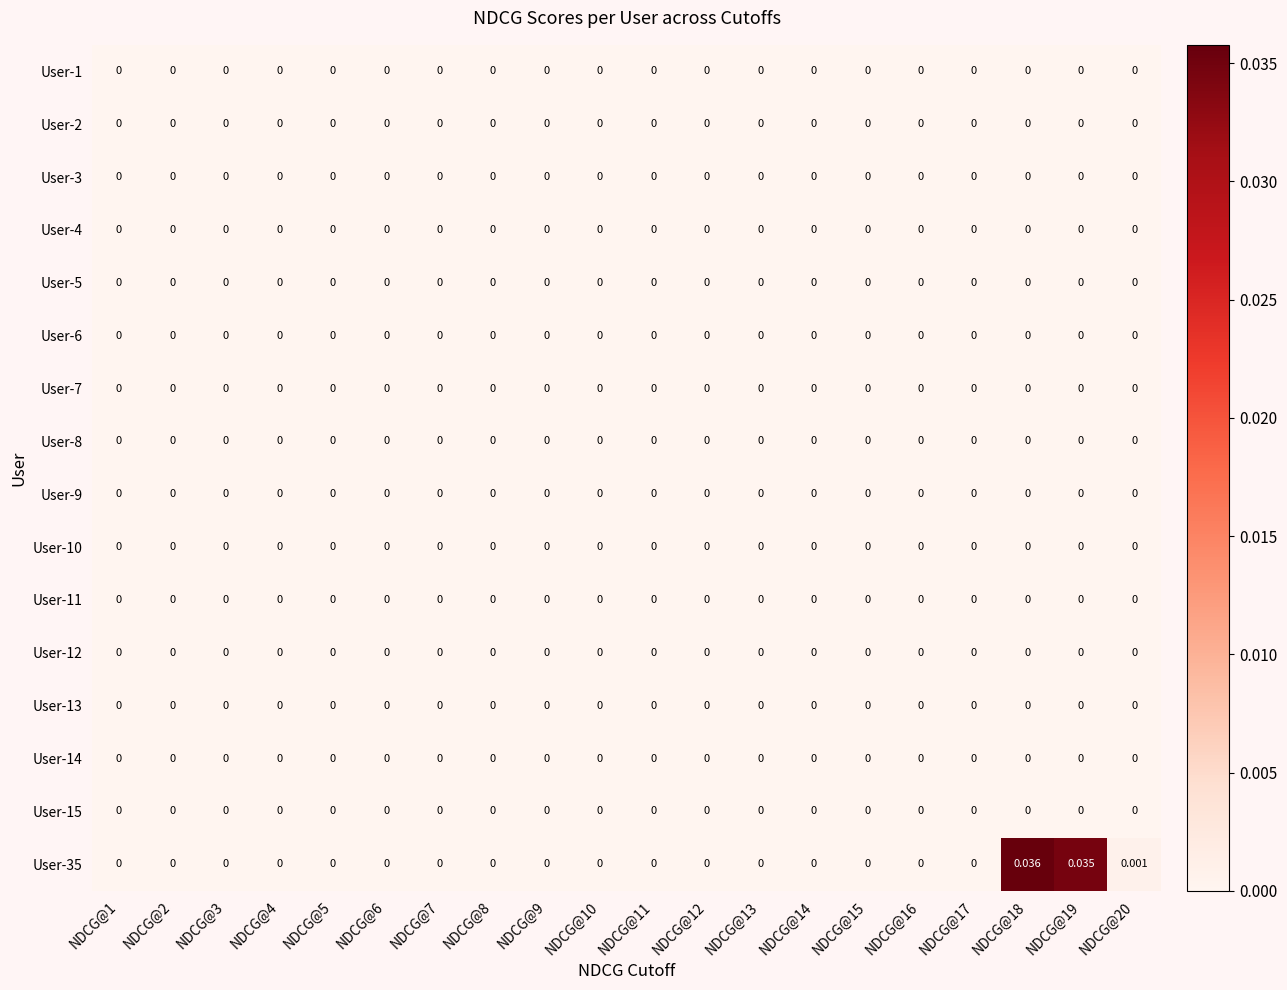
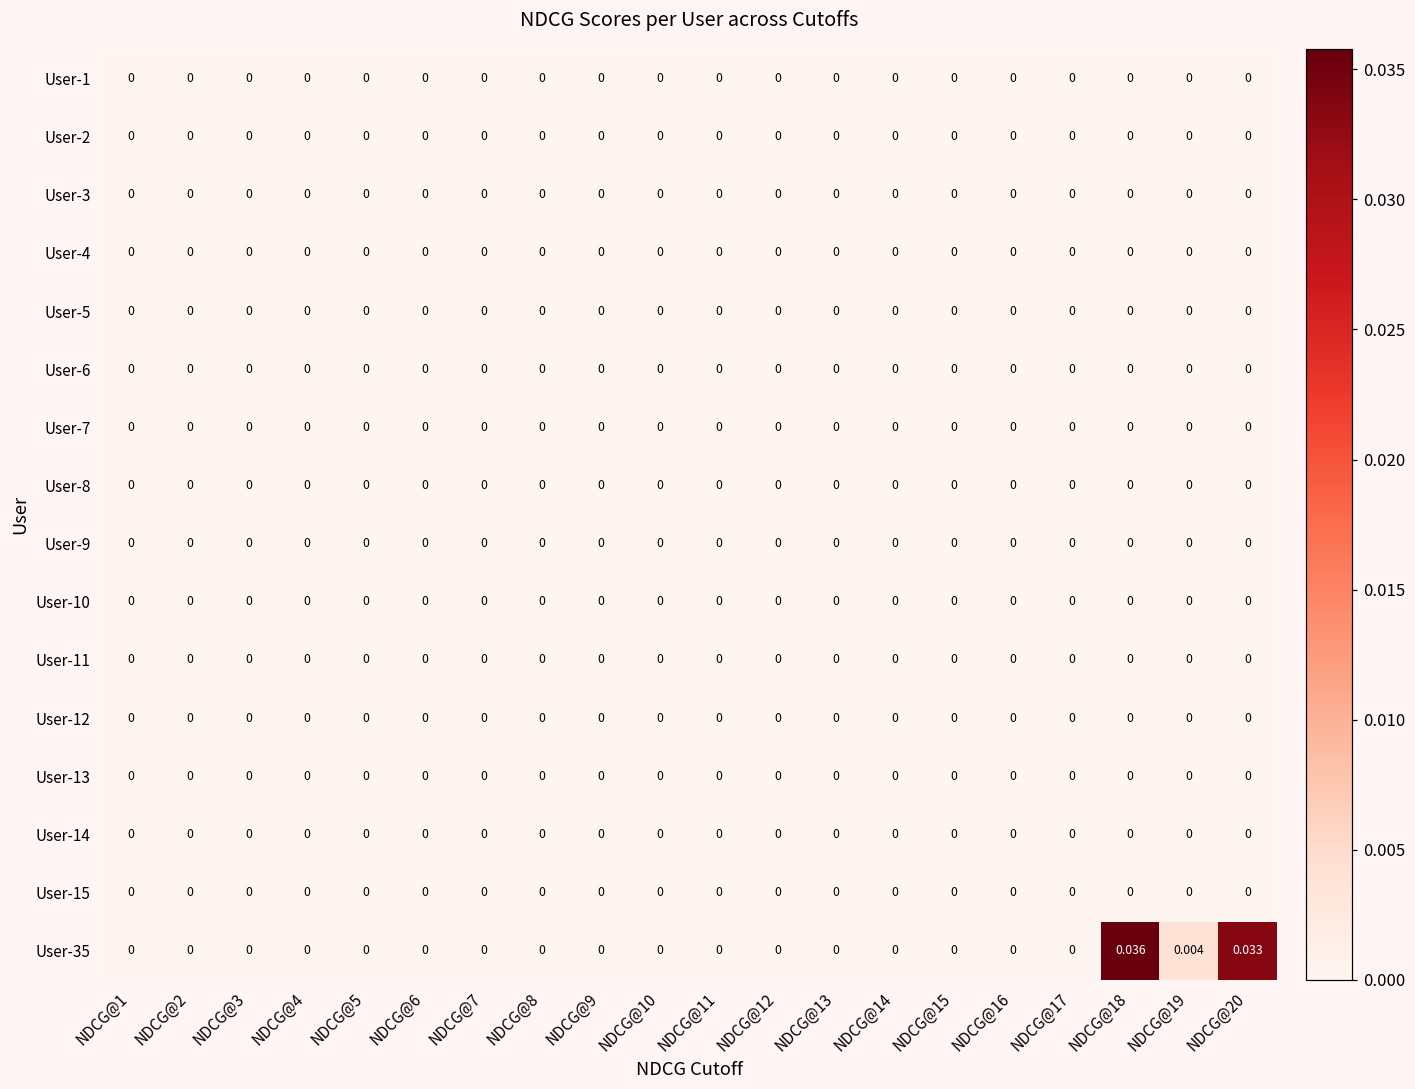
User-35, NDCG@19: 0.035 -> 0.004
User-35, NDCG@20: 0.001 -> 0.033
